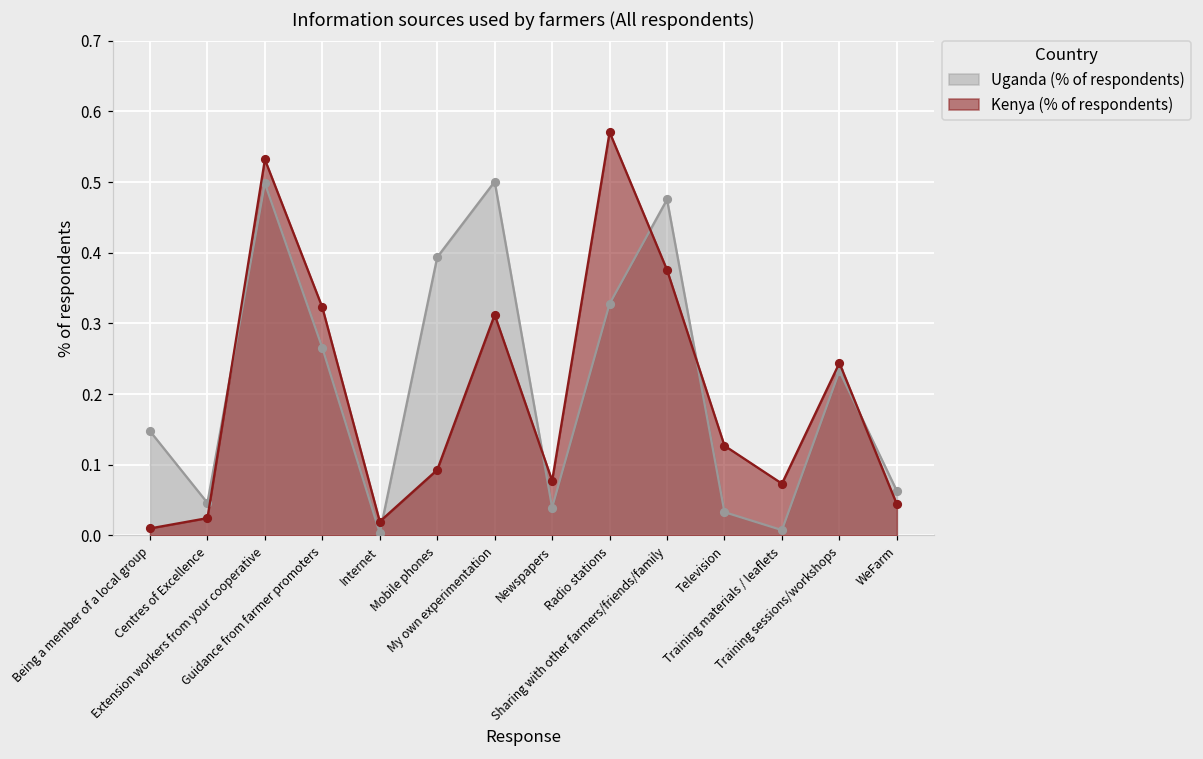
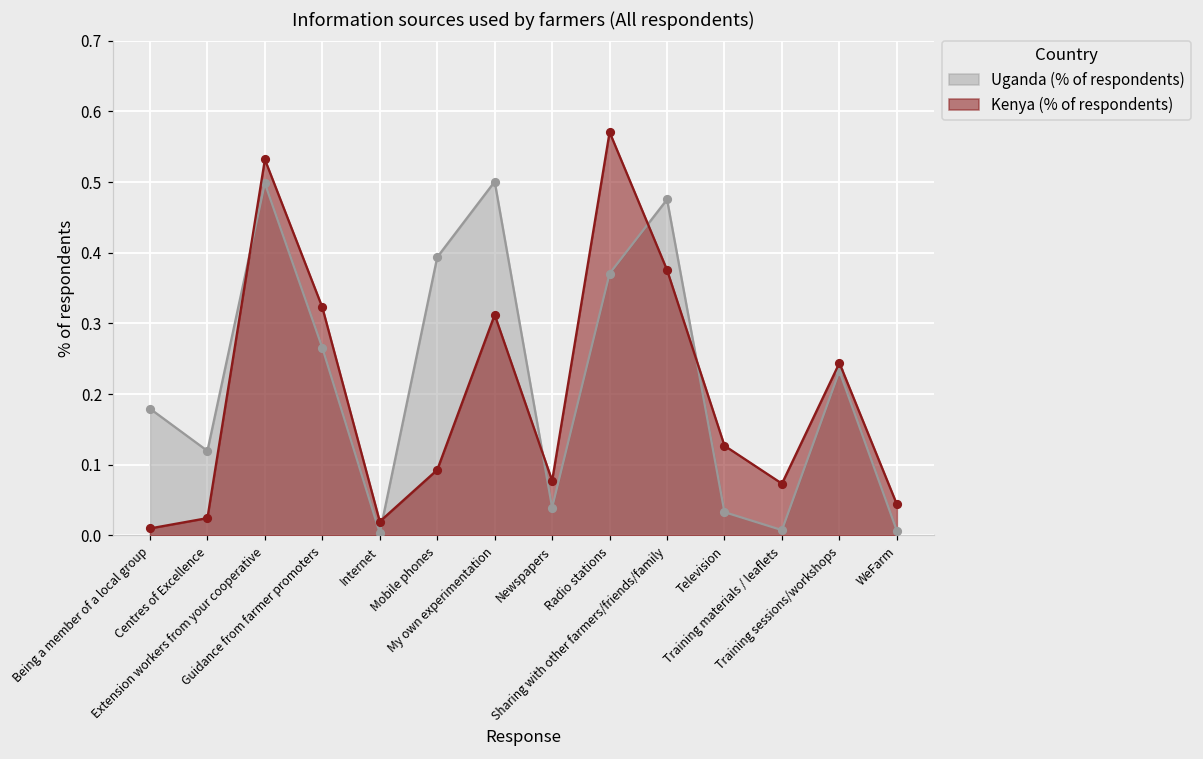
Uganda (% of respondents), Being a member of a local group: 0.15 -> 0.18
Uganda (% of respondents), Centres of Excellence: 0.05 -> 0.12
Uganda (% of respondents), Radio stations: 0.33 -> 0.37
Uganda (% of respondents), WeFarm: 0.06 -> 0.01
